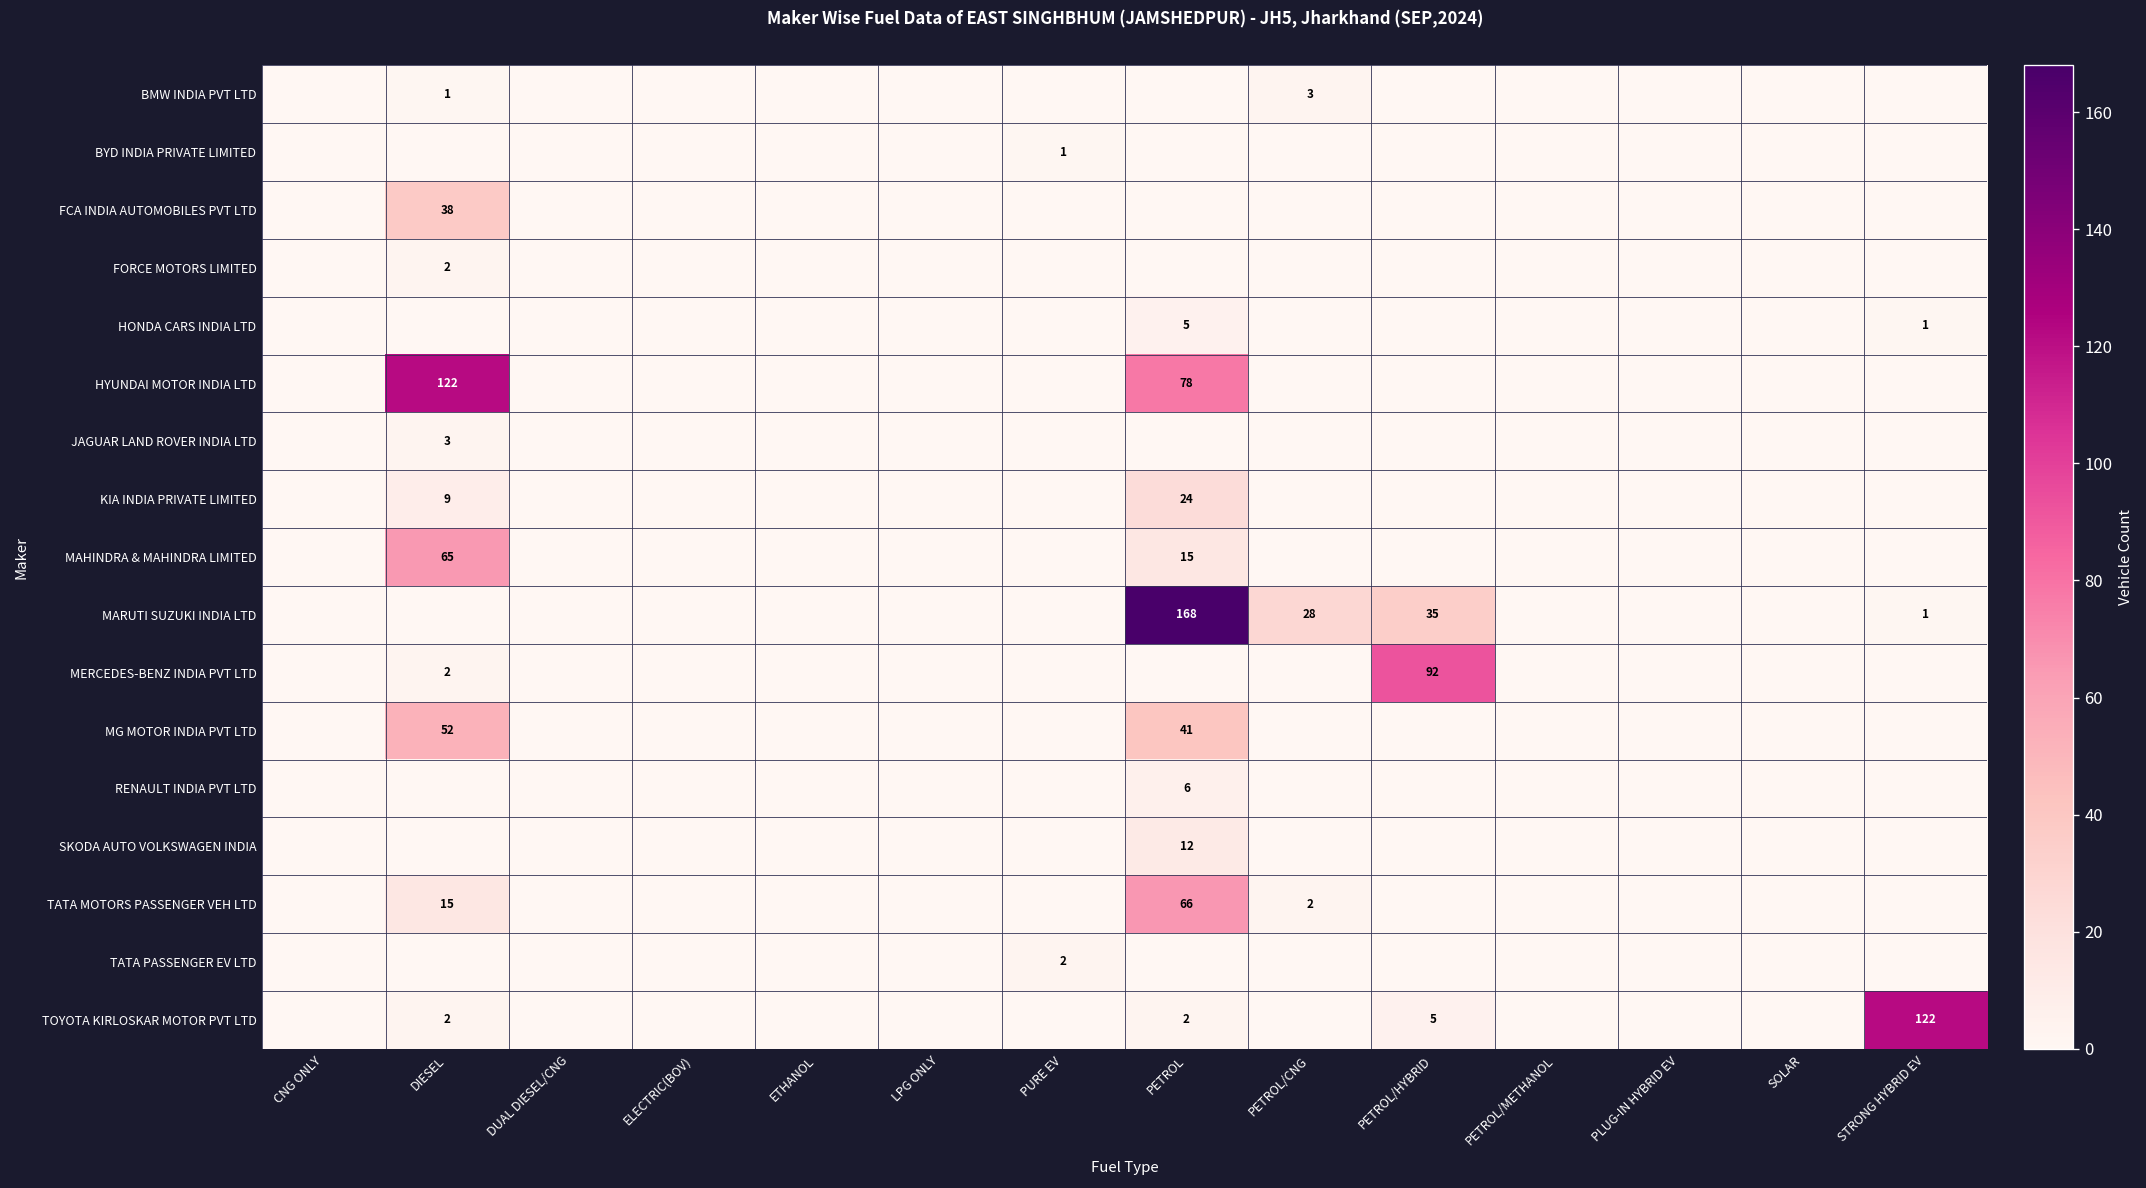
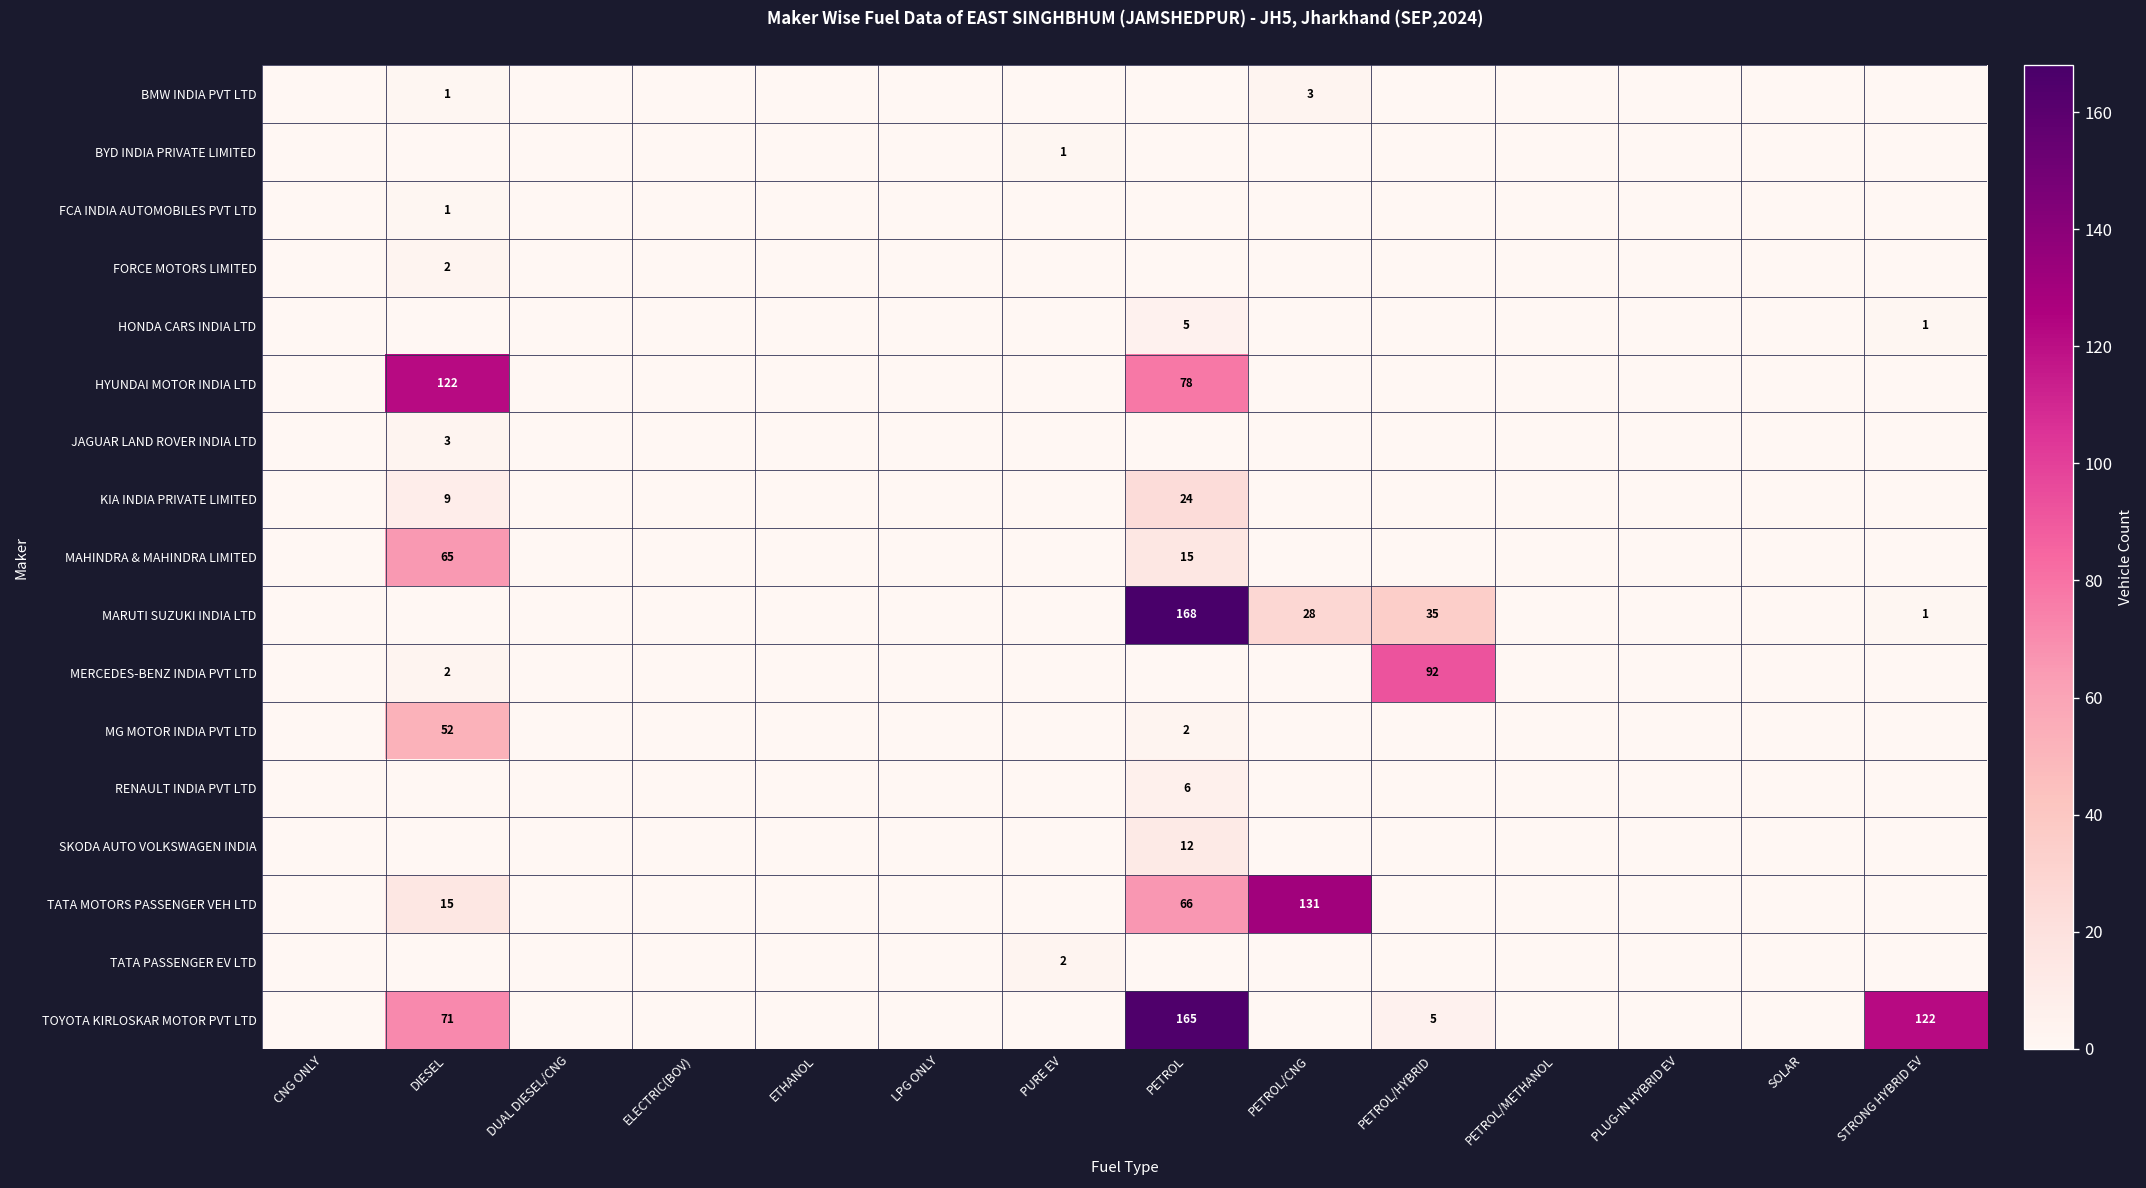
FCA INDIA AUTOMOBILES PVT LTD, DIESEL: 38 -> 1
MG MOTOR INDIA PVT LTD, PETROL: 41 -> 2
TATA MOTORS PASSENGER VEH LTD, PETROL/CNG: 2 -> 131
TOYOTA KIRLOSKAR MOTOR PVT LTD, DIESEL: 2 -> 71
TOYOTA KIRLOSKAR MOTOR PVT LTD, PETROL: 2 -> 165
